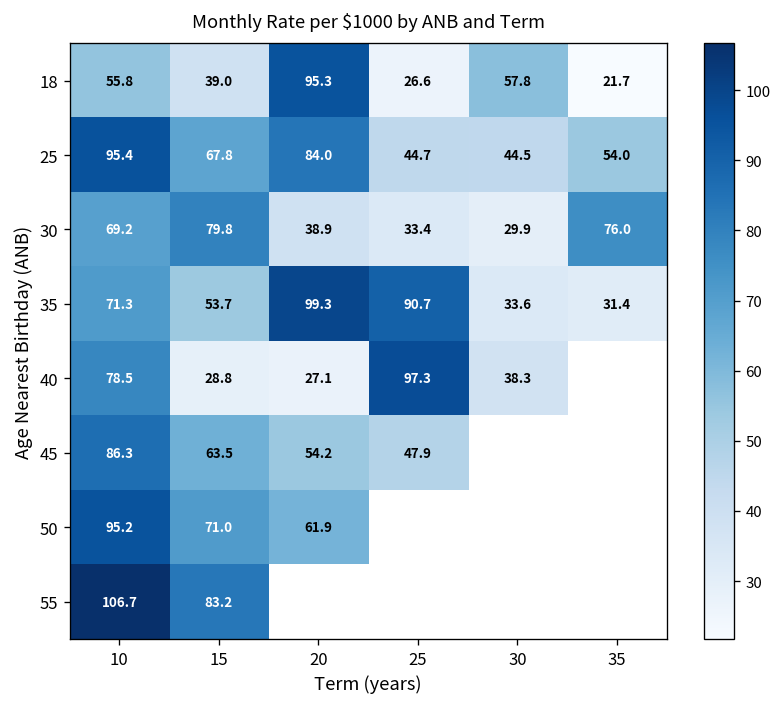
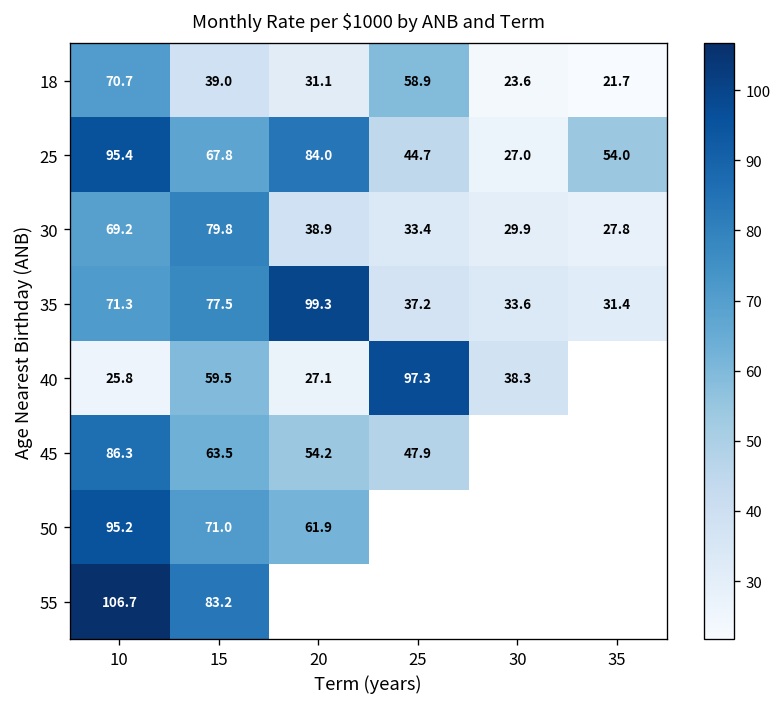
18, 10: 55.8 -> 70.7
18, 20: 95.3 -> 31.1
18, 25: 26.6 -> 58.9
18, 30: 57.8 -> 23.6
25, 30: 44.5 -> 27.0
30, 35: 76.0 -> 27.8
35, 15: 53.7 -> 77.5
35, 25: 90.7 -> 37.2
40, 10: 78.5 -> 25.8
40, 15: 28.8 -> 59.5
